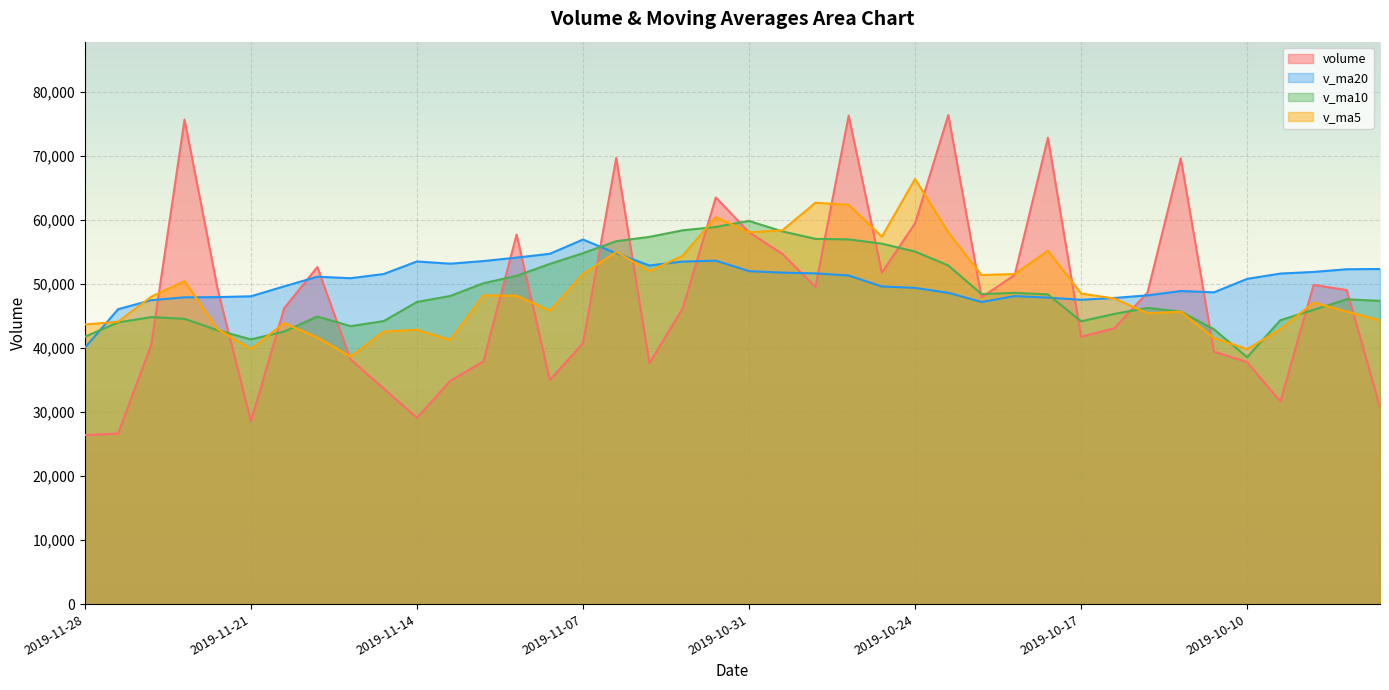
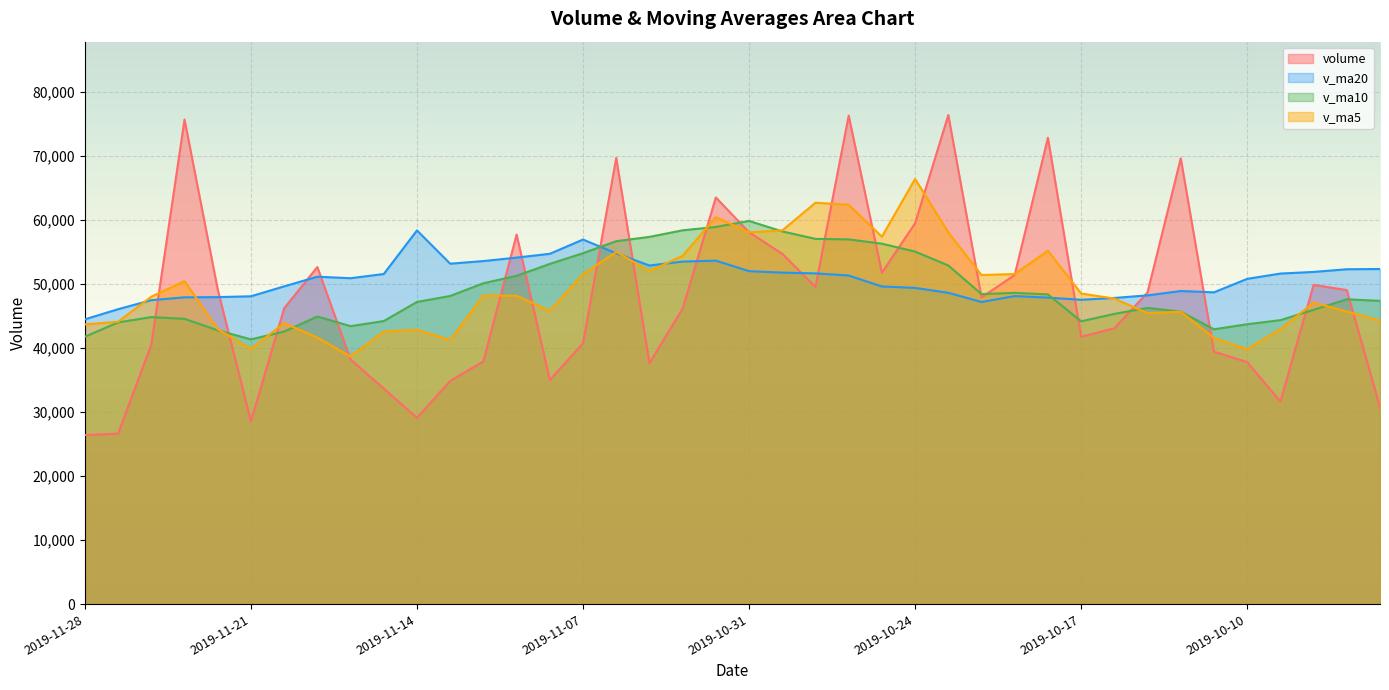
v_ma20, 2019-11-28: 40,000 -> 44,000
v_ma20, 2019-11-14: 54,000 -> 58,000
v_ma10, 2019-10-10: 39,000 -> 44,000
